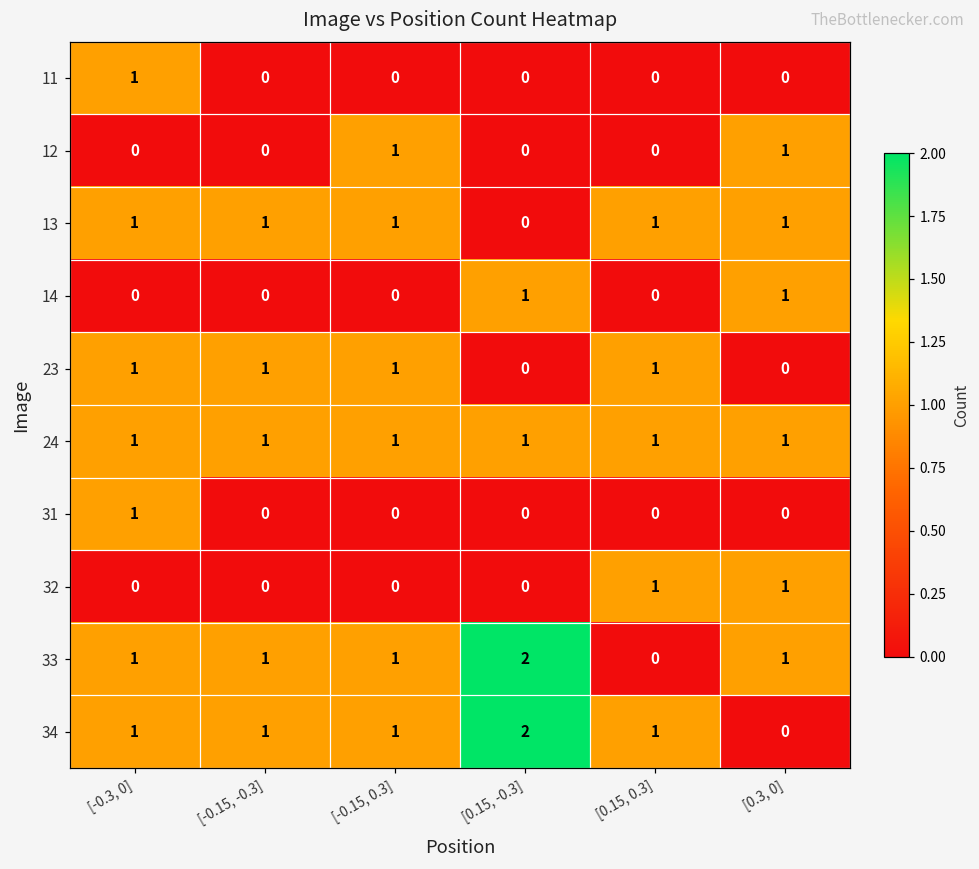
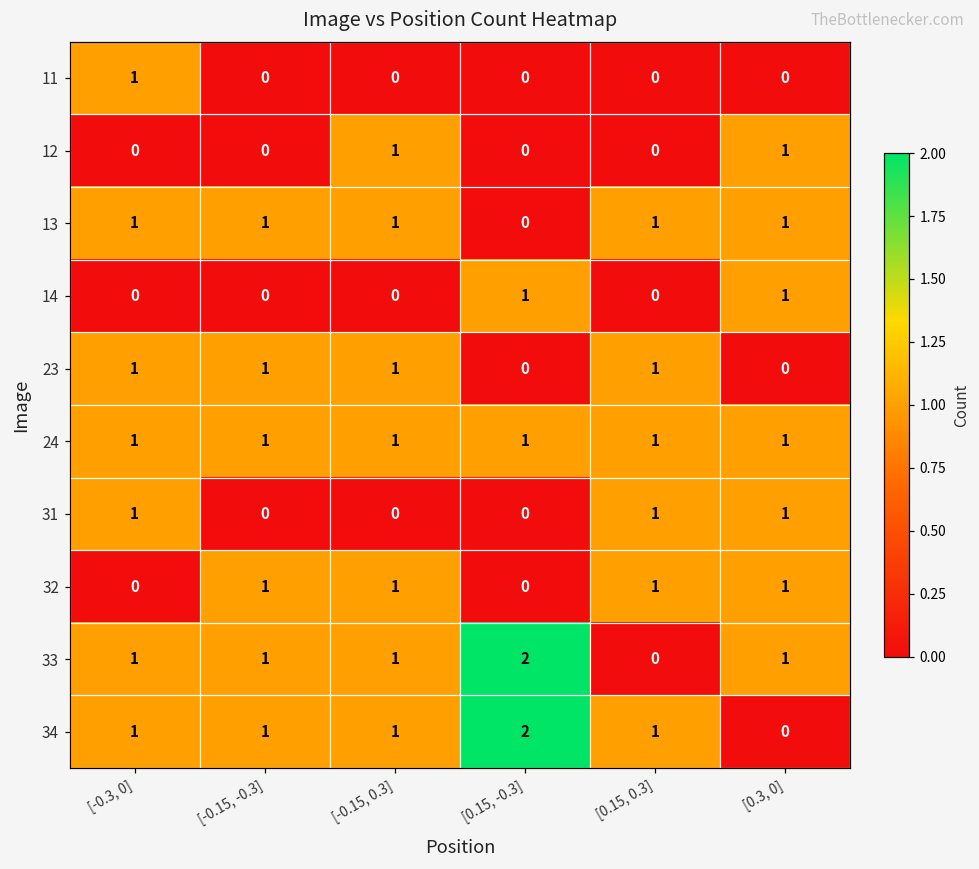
31, [0.15, 0.3]: 0 -> 1
31, [0.3, 0]: 0 -> 1
32, [-0.15, -0.3]: 0 -> 1
32, [-0.15, 0.3]: 0 -> 1
